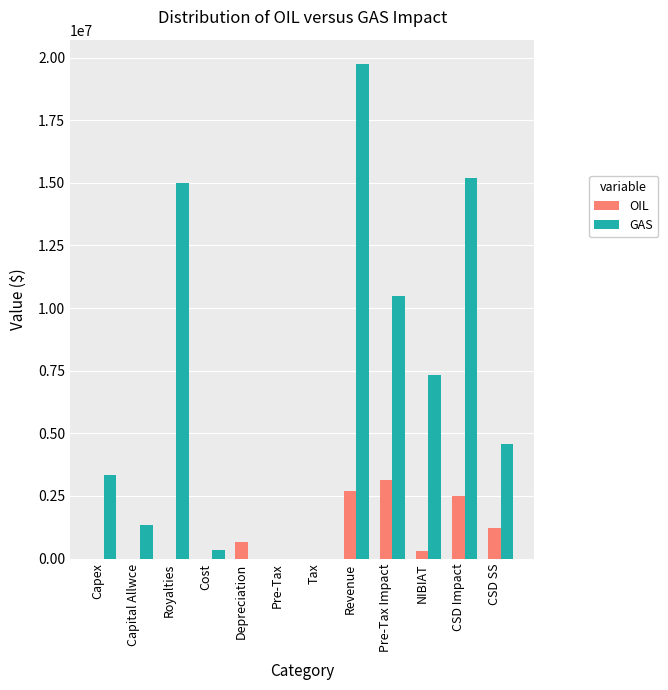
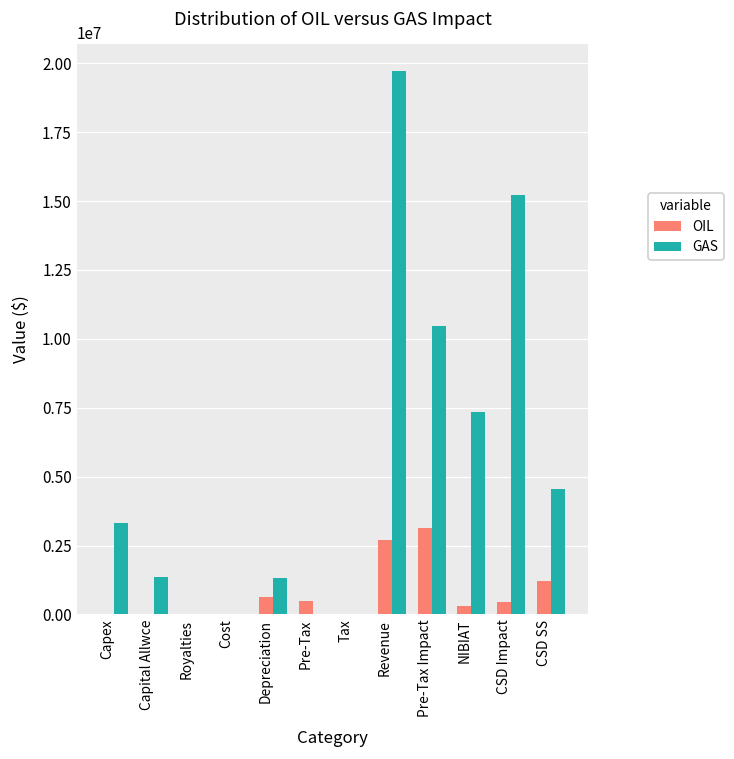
GAS, Royalties: 15000000 -> 0
GAS, Cost: 300000 -> 0
GAS, Depreciation: 0 -> 1300000
OIL, Pre-Tax: 0 -> 500000
OIL, CSD Impact: 2500000 -> 400000
